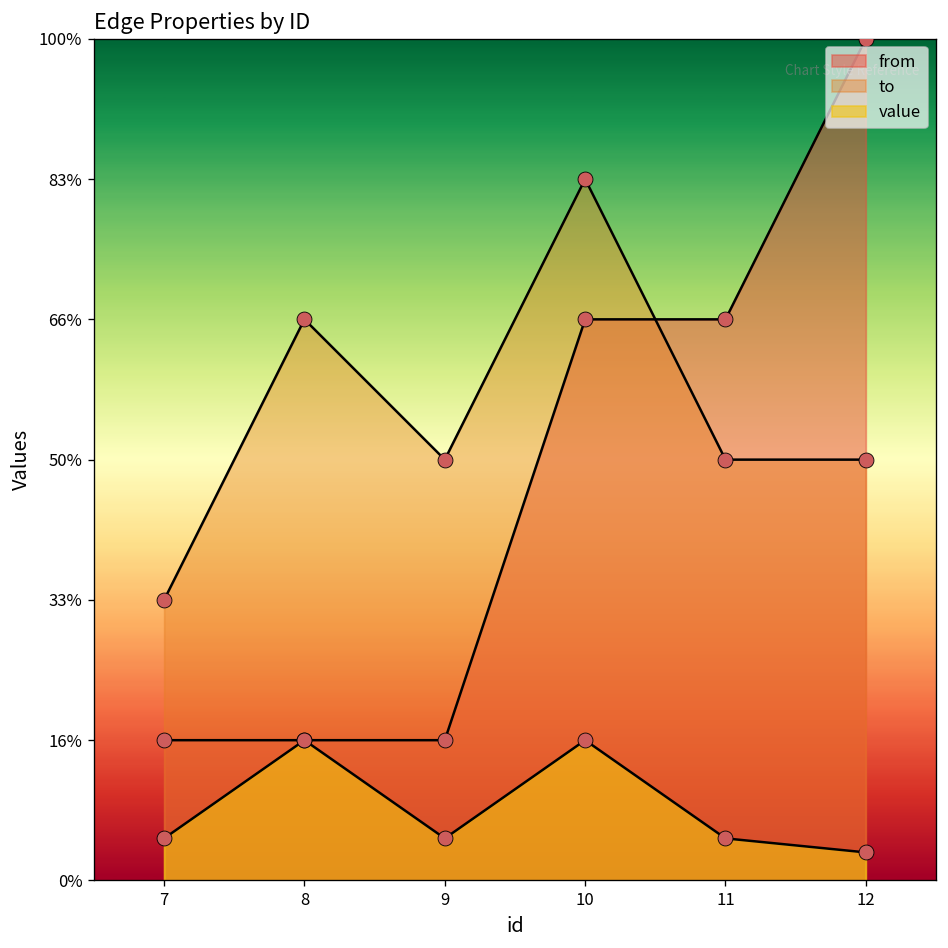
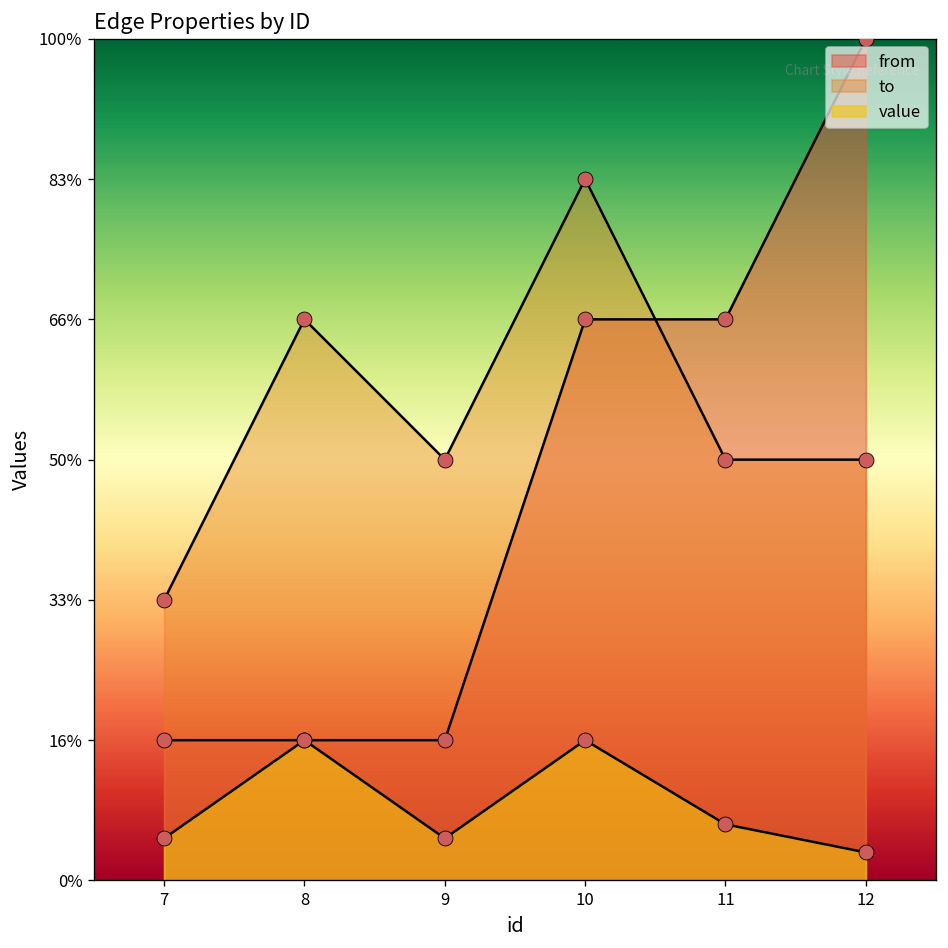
value, 11: 5% -> 7%
